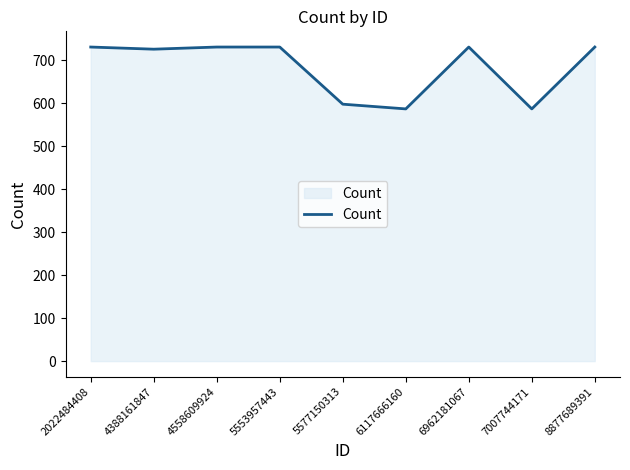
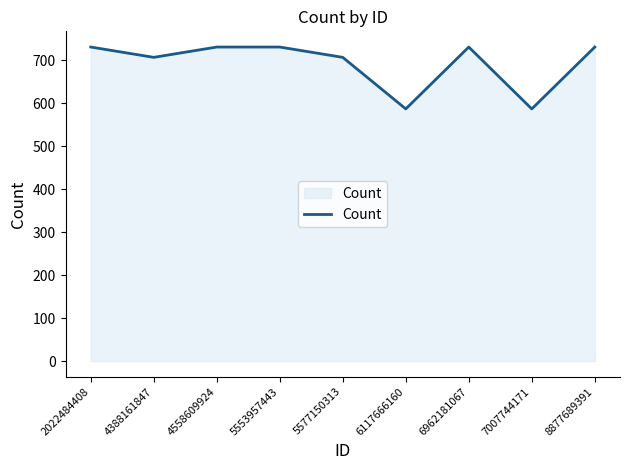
4388161847: 730 -> 710
5577150313: 600 -> 710
